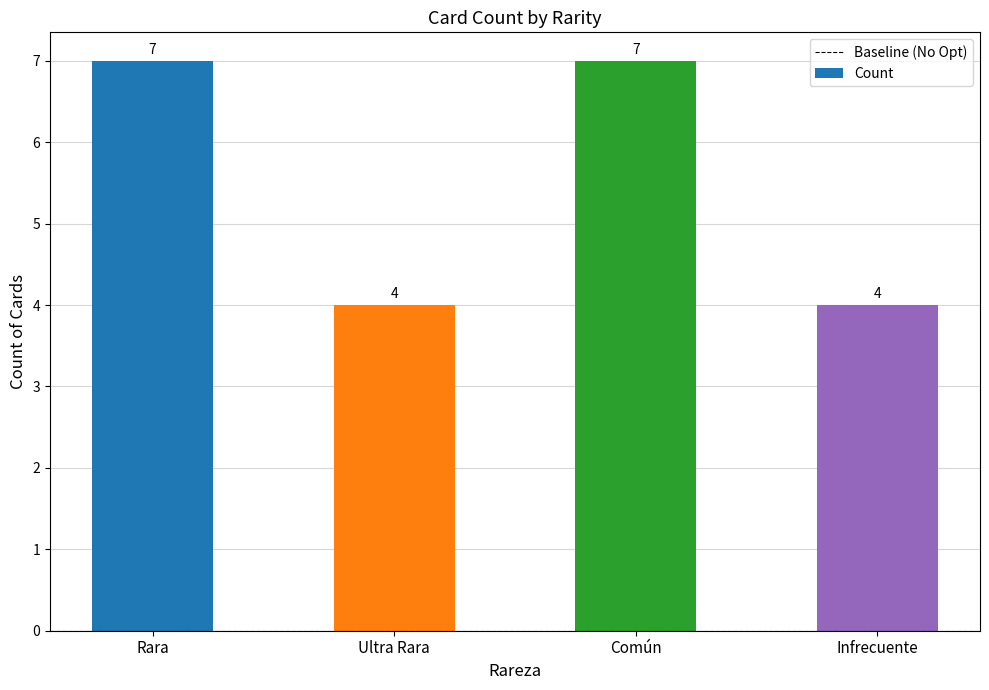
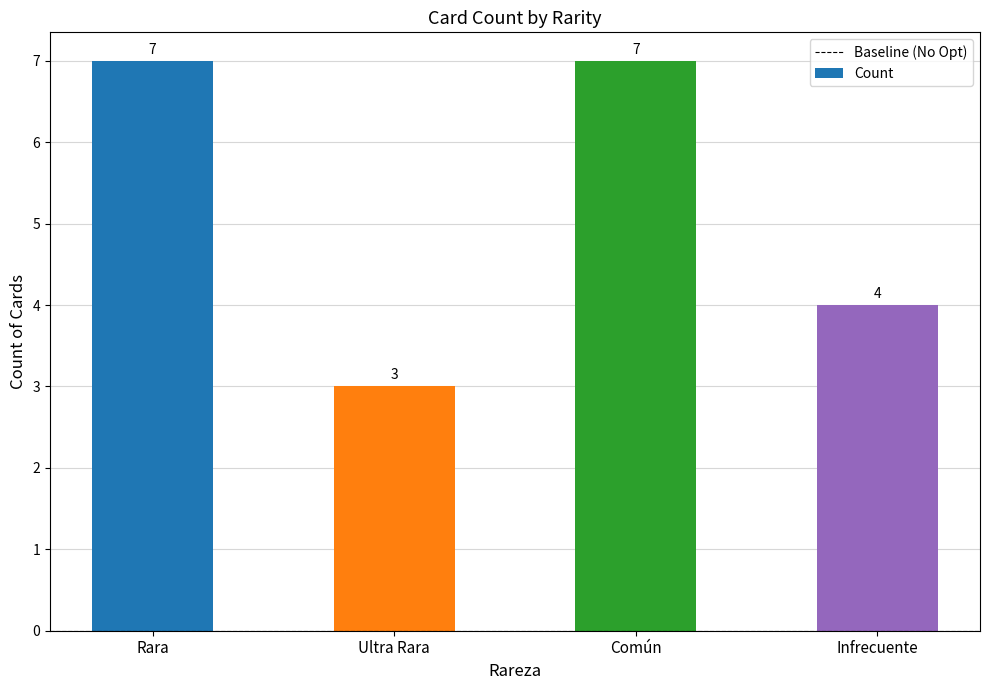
Ultra Rara: 4 -> 3
